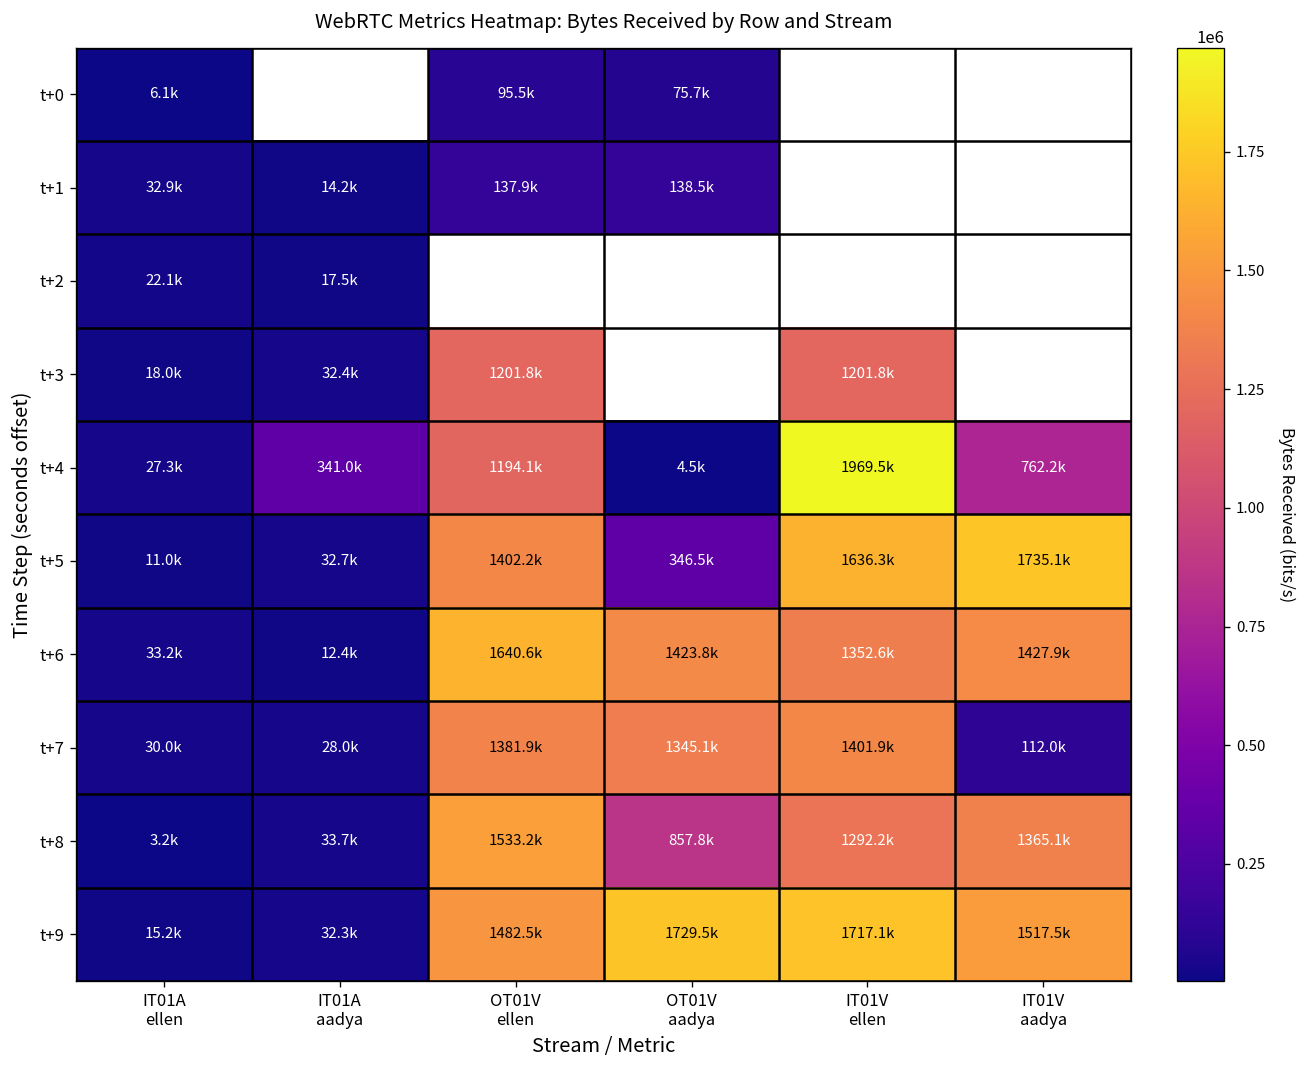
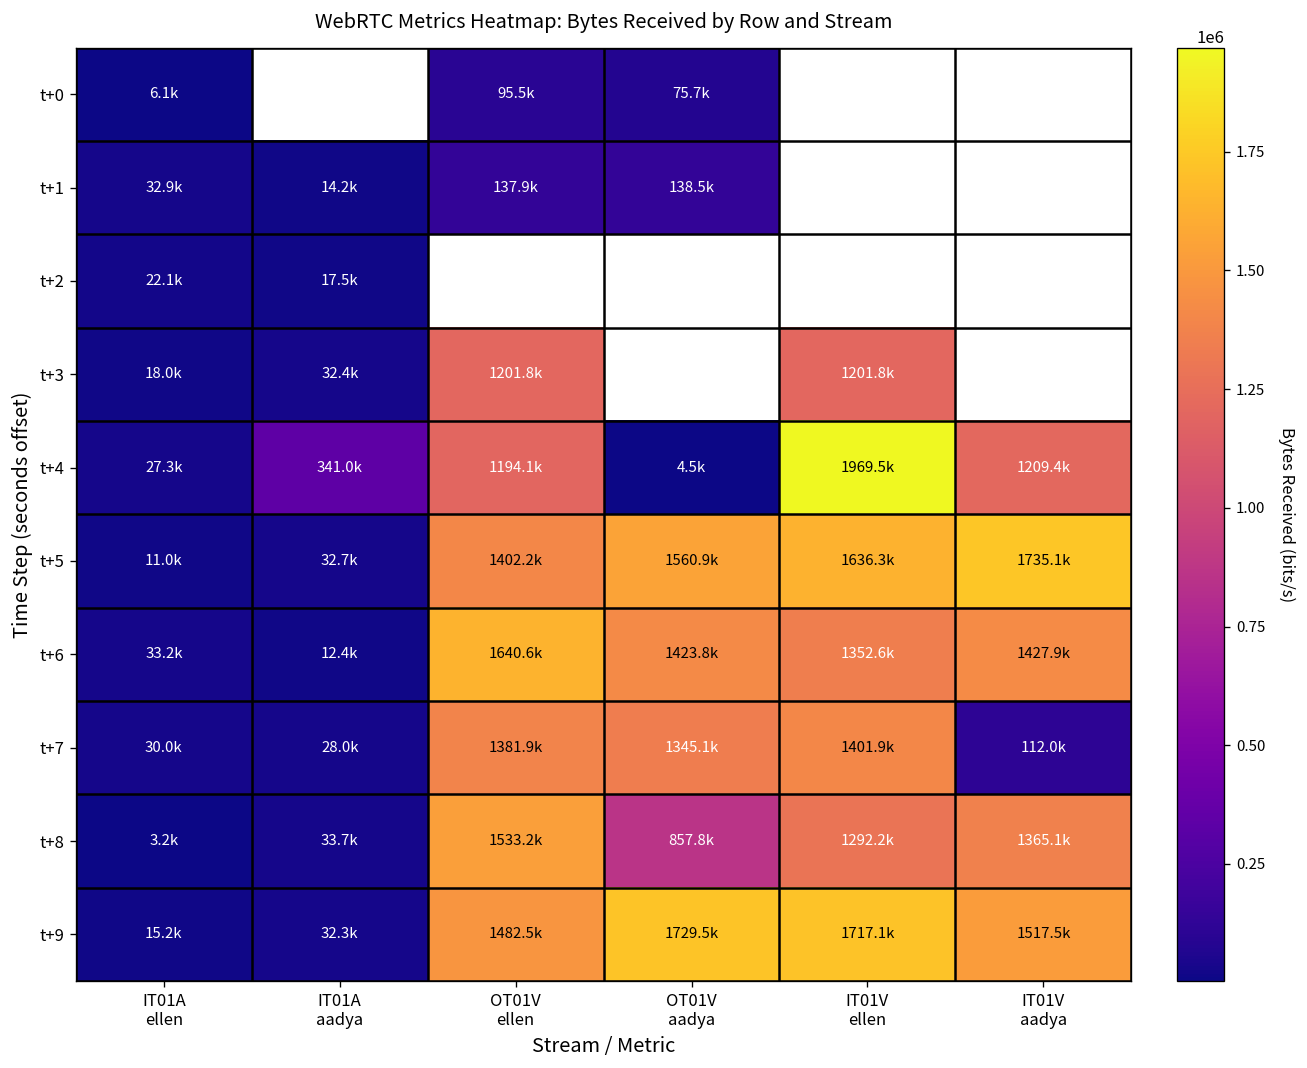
t+4, IT01V aadya: 762.2k -> 1209.4k
t+5, OT01V aadya: 346.5k -> 1560.9k
